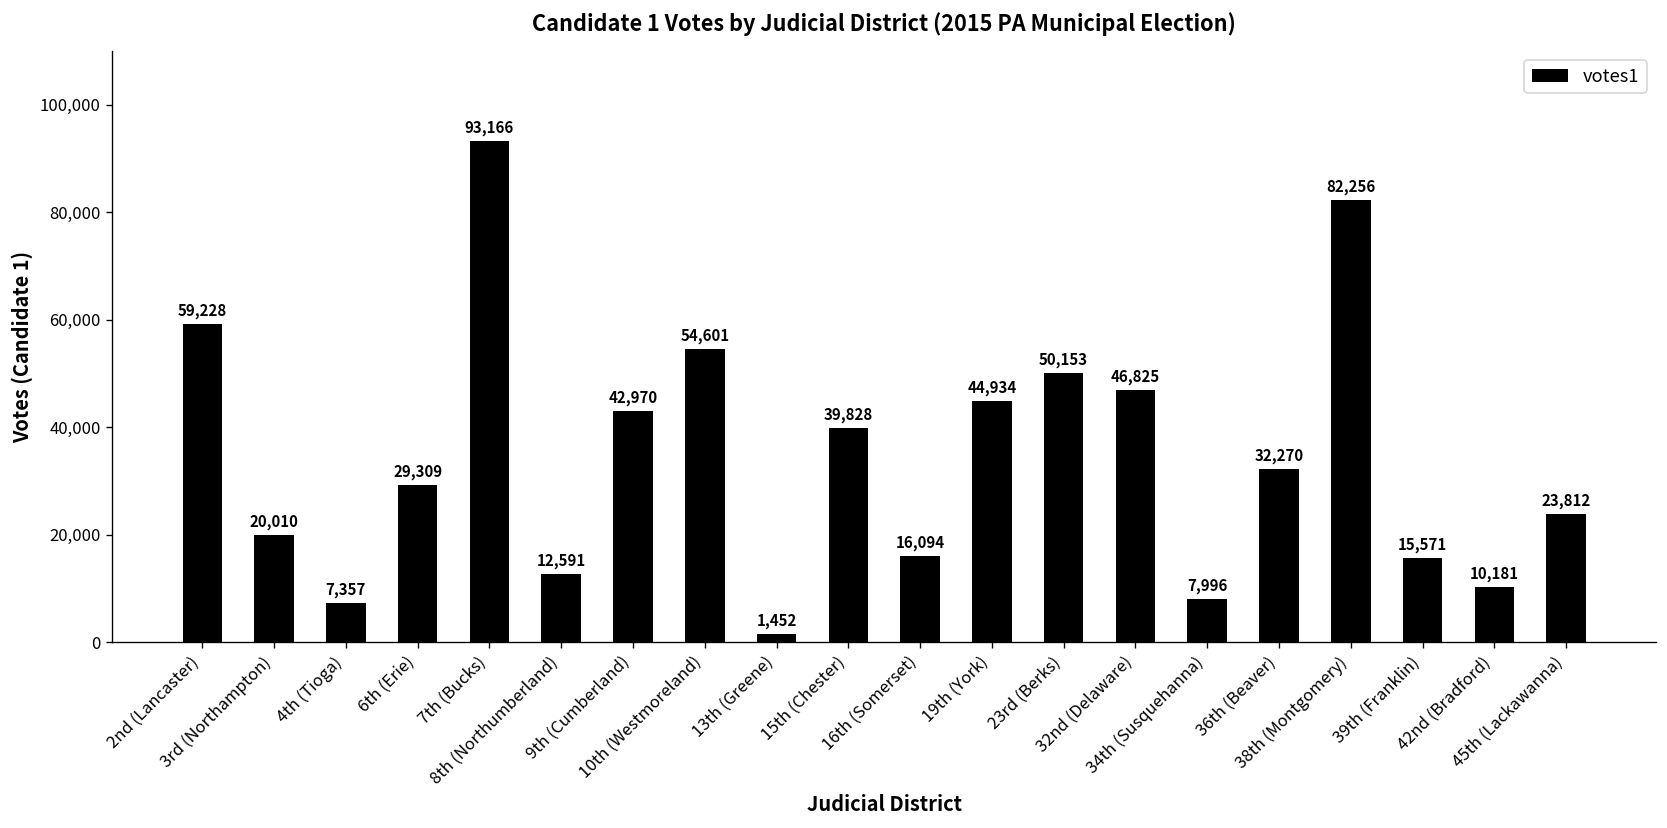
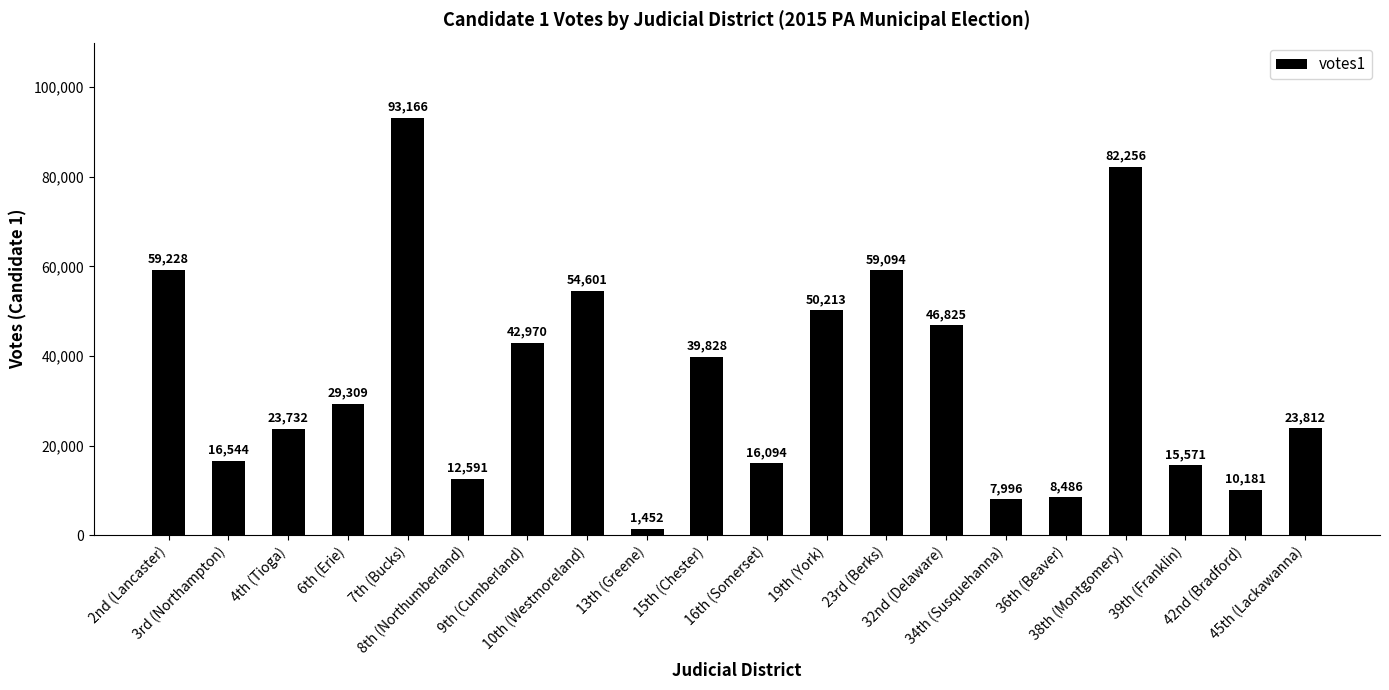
3rd (Northampton): 20,010 -> 16,544
4th (Tioga): 7,357 -> 23,732
19th (York): 44,934 -> 50,213
23rd (Berks): 50,153 -> 59,094
36th (Beaver): 32,270 -> 8,486
